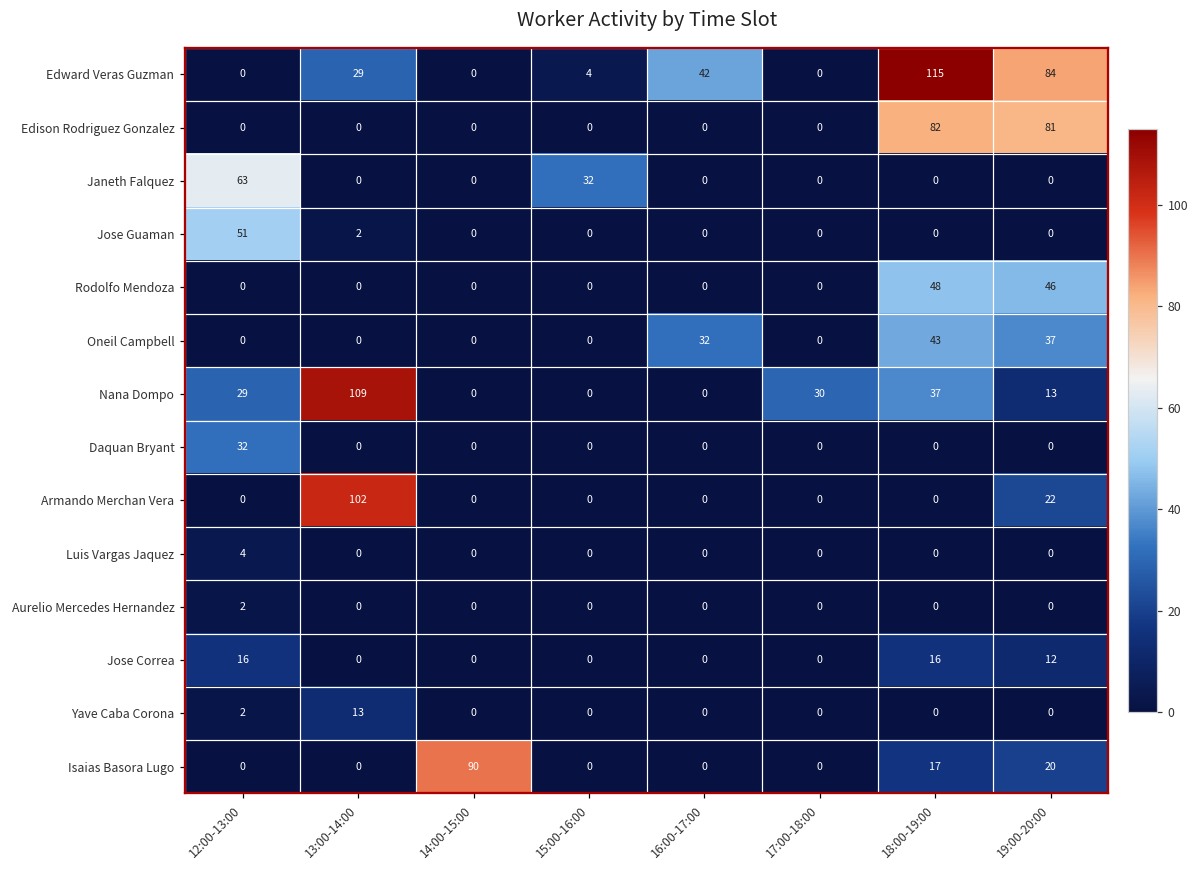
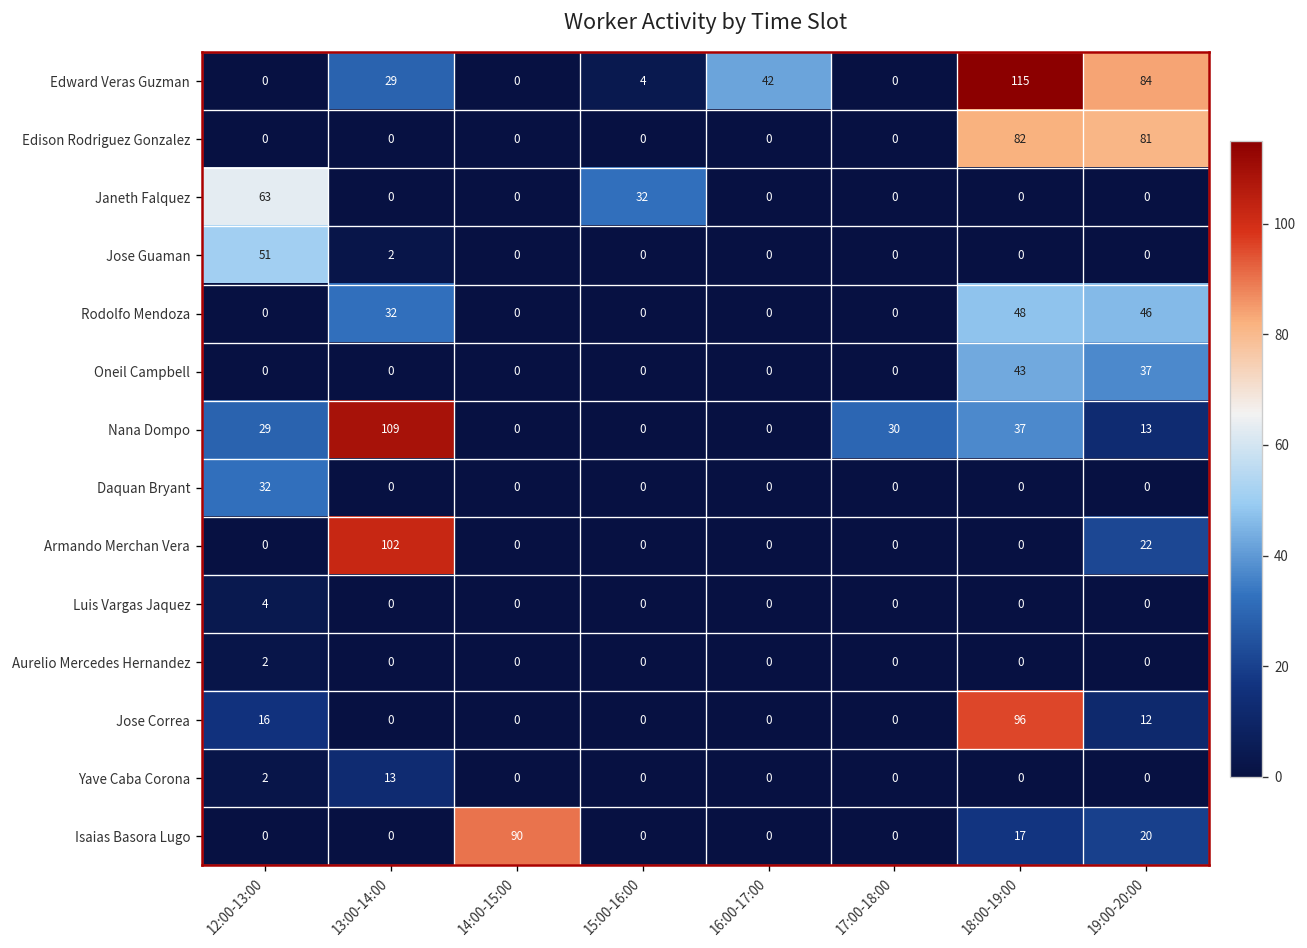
Rodolfo Mendoza, 13:00-14:00: 0 -> 32
Oneil Campbell, 16:00-17:00: 32 -> 0
Jose Correa, 18:00-19:00: 16 -> 96
